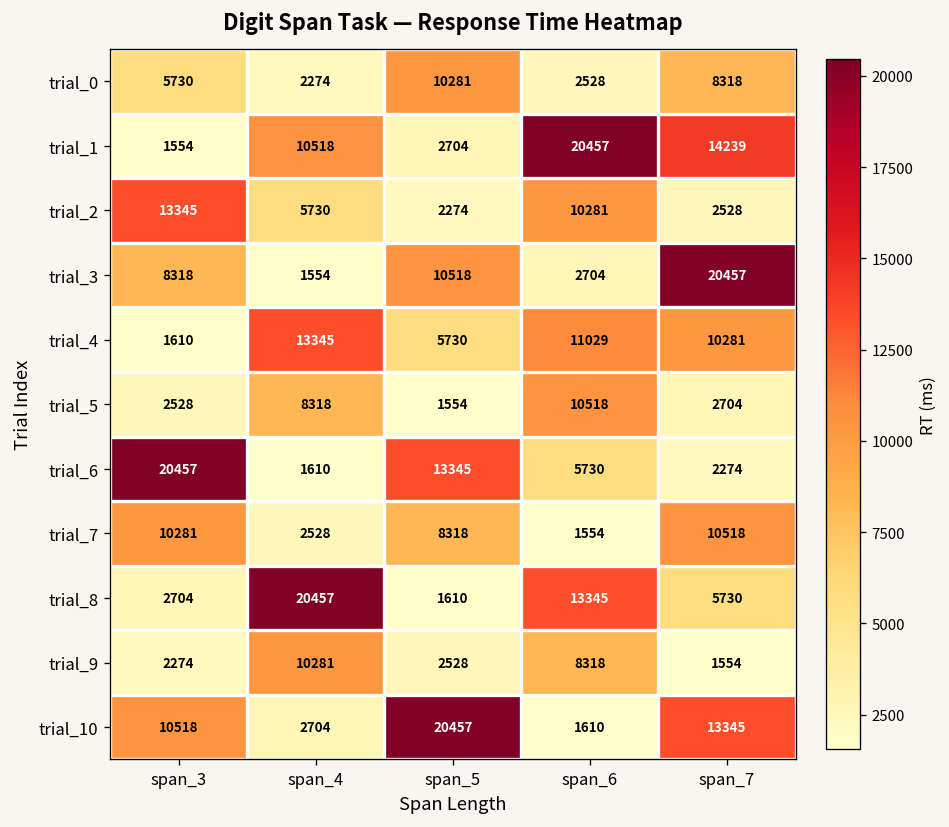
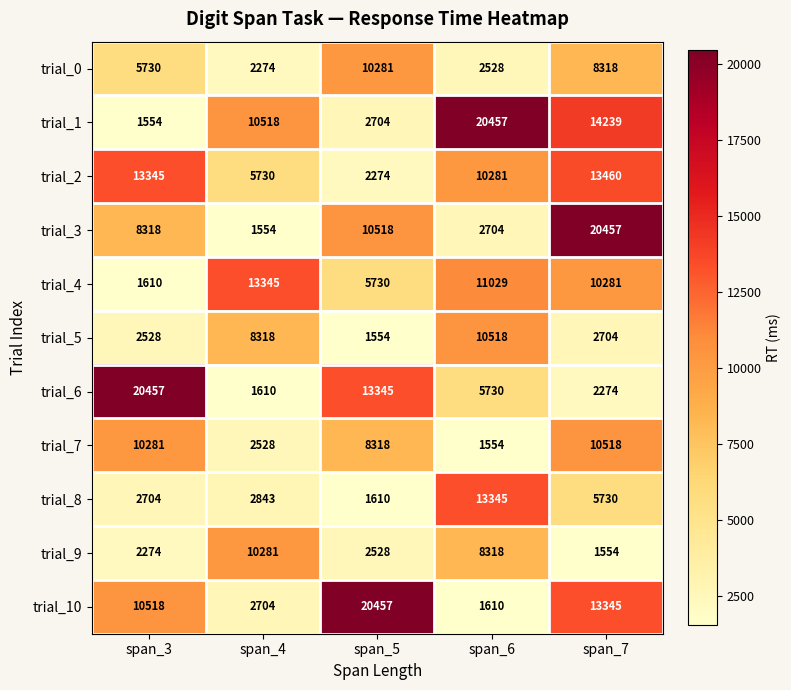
trial_2, span_7: 2528 -> 13460
trial_8, span_4: 20457 -> 2843
